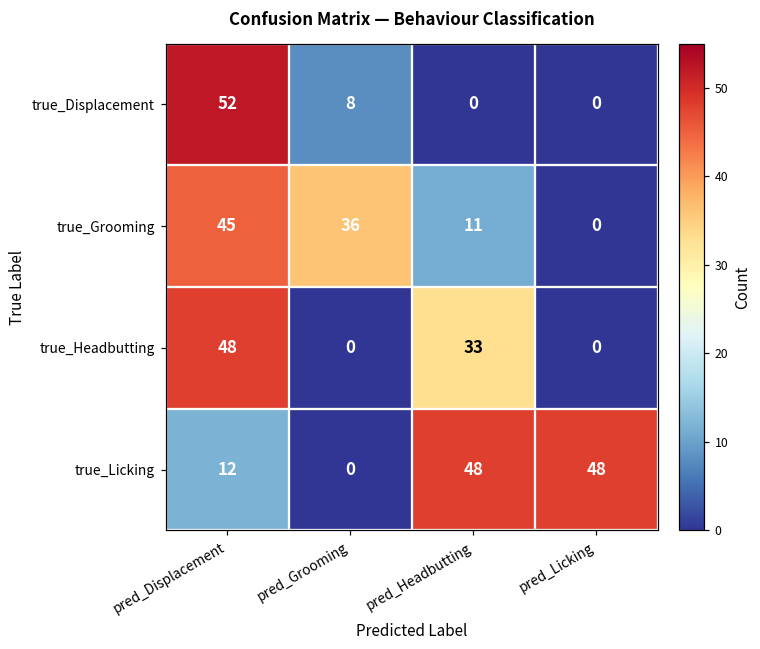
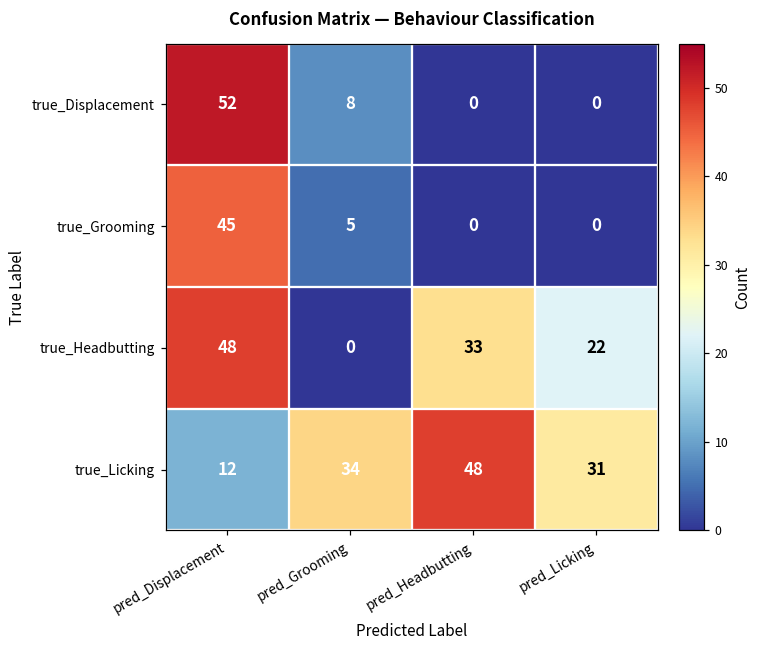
true_Grooming, pred_Grooming: 36 -> 5
true_Grooming, pred_Headbutting: 11 -> 0
true_Headbutting, pred_Licking: 0 -> 22
true_Licking, pred_Grooming: 0 -> 34
true_Licking, pred_Licking: 48 -> 31
